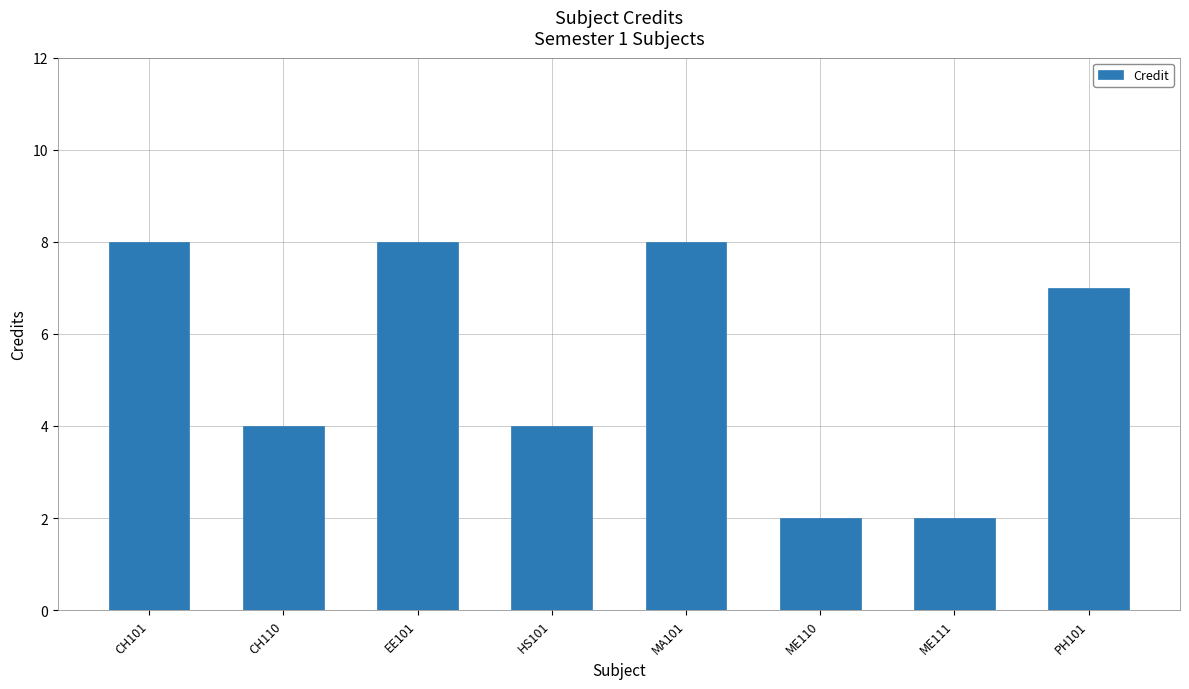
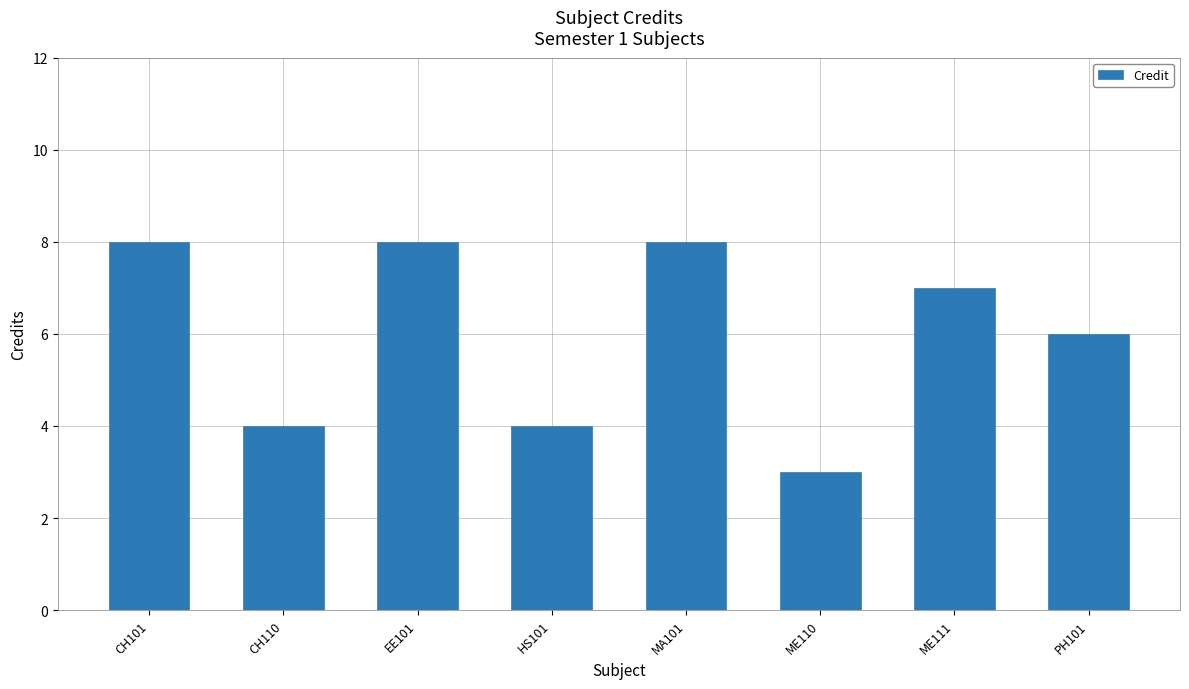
ME110: 2 -> 3
ME111: 2 -> 7
PH101: 7 -> 6
